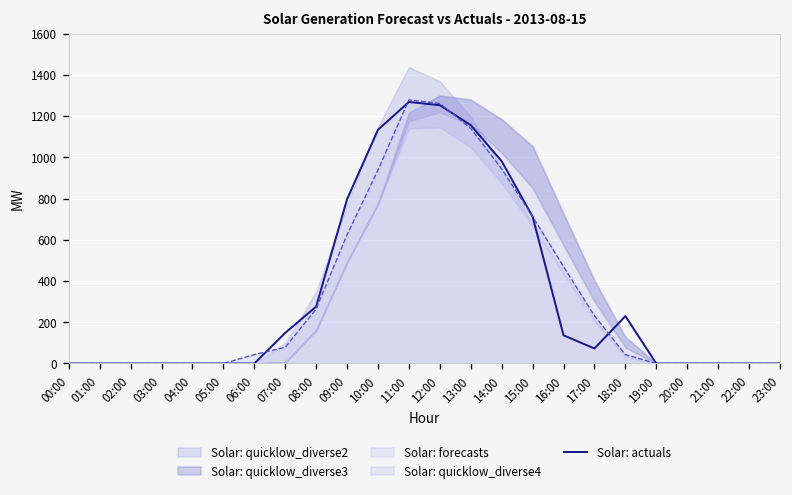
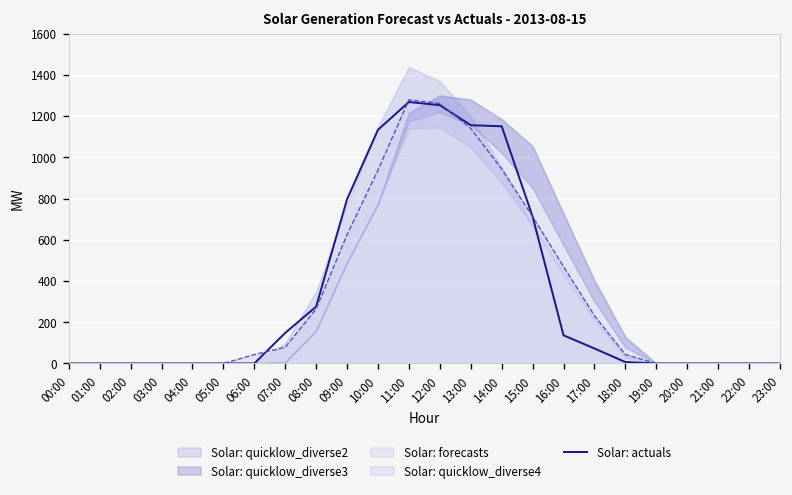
Solar: actuals, 14:00: 980 -> 1150
Solar: actuals, 18:00: 230 -> 10
